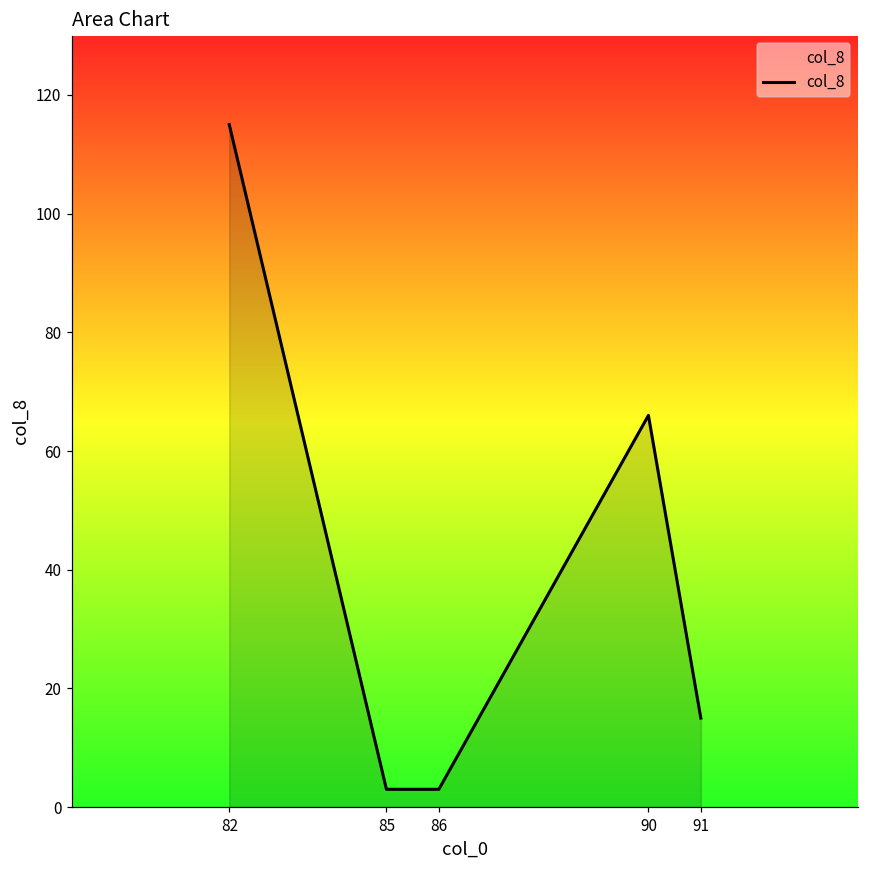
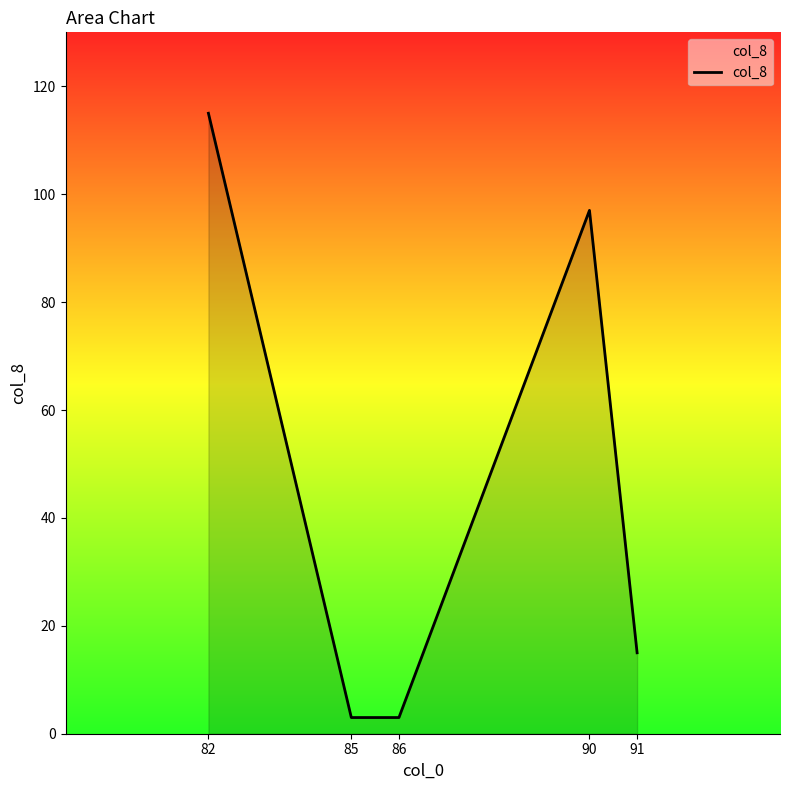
90: 66 -> 97
